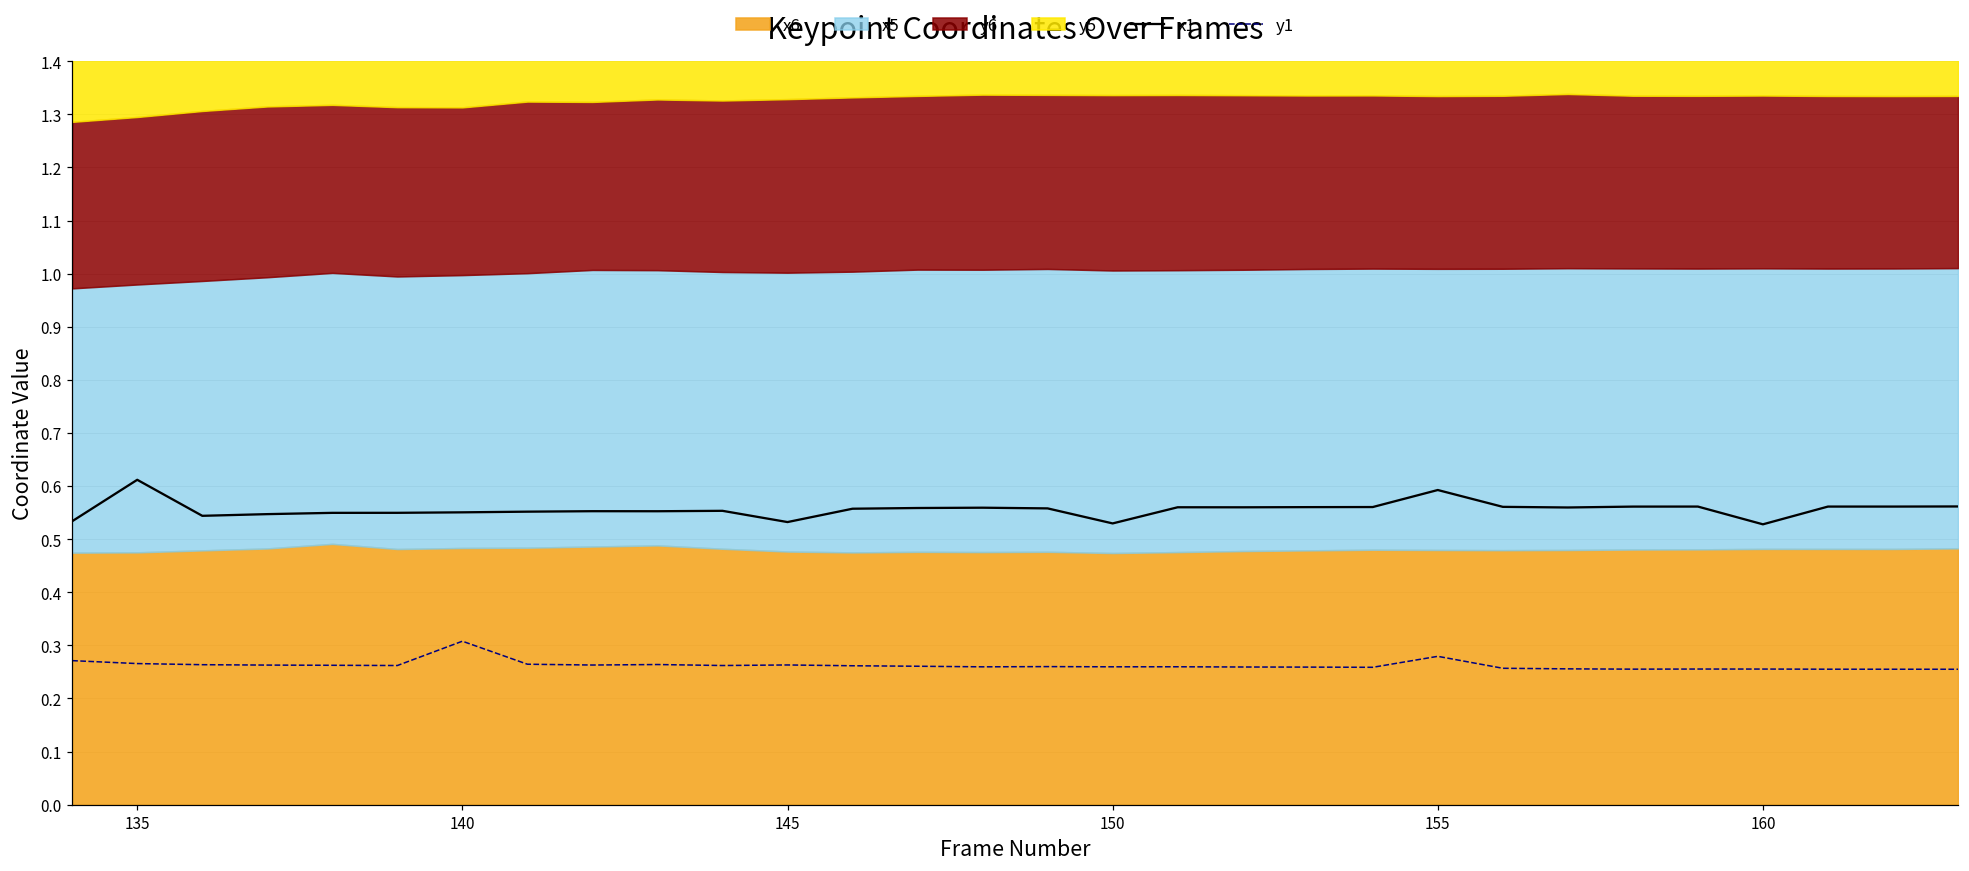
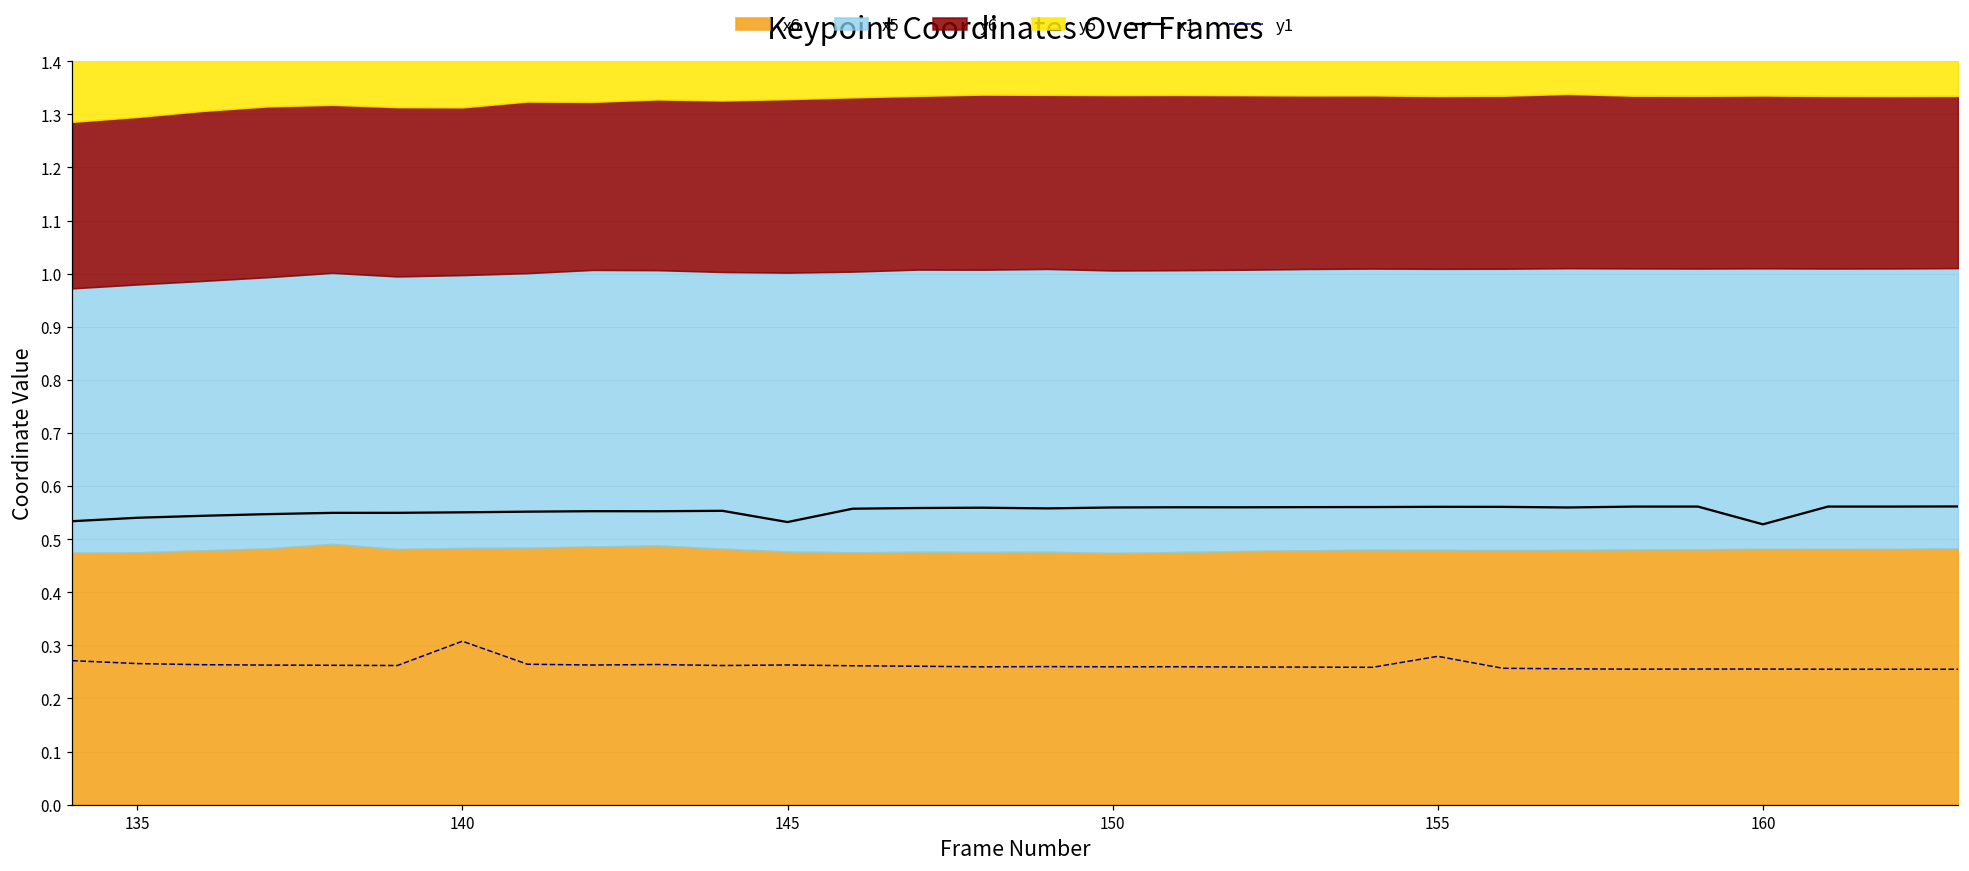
x1, 135: 0.61 -> 0.54
x1, 150: 0.53 -> 0.56
x1, 155: 0.59 -> 0.56
